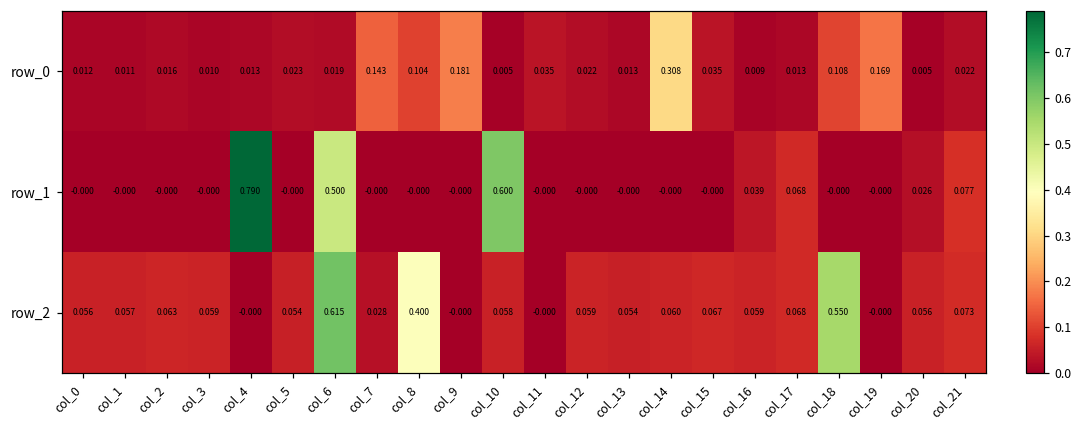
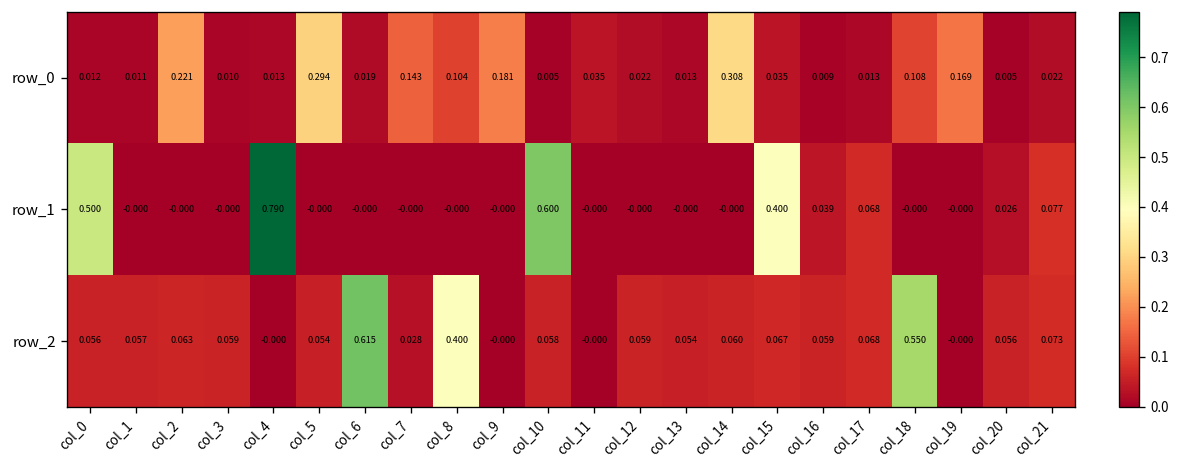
row_0, col_2: 0.016 -> 0.221
row_0, col_5: 0.023 -> 0.294
row_1, col_0: -0.000 -> 0.500
row_1, col_6: 0.500 -> -0.000
row_1, col_15: -0.000 -> 0.400
